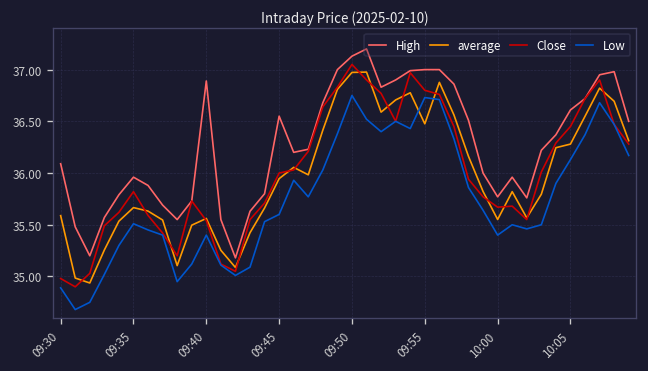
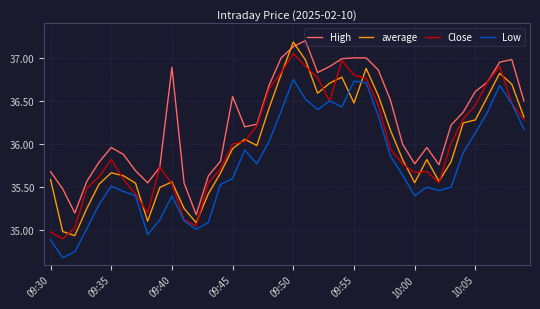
High, 09:30: 36.1 -> 35.7
average, 09:50: 37.0 -> 37.2
